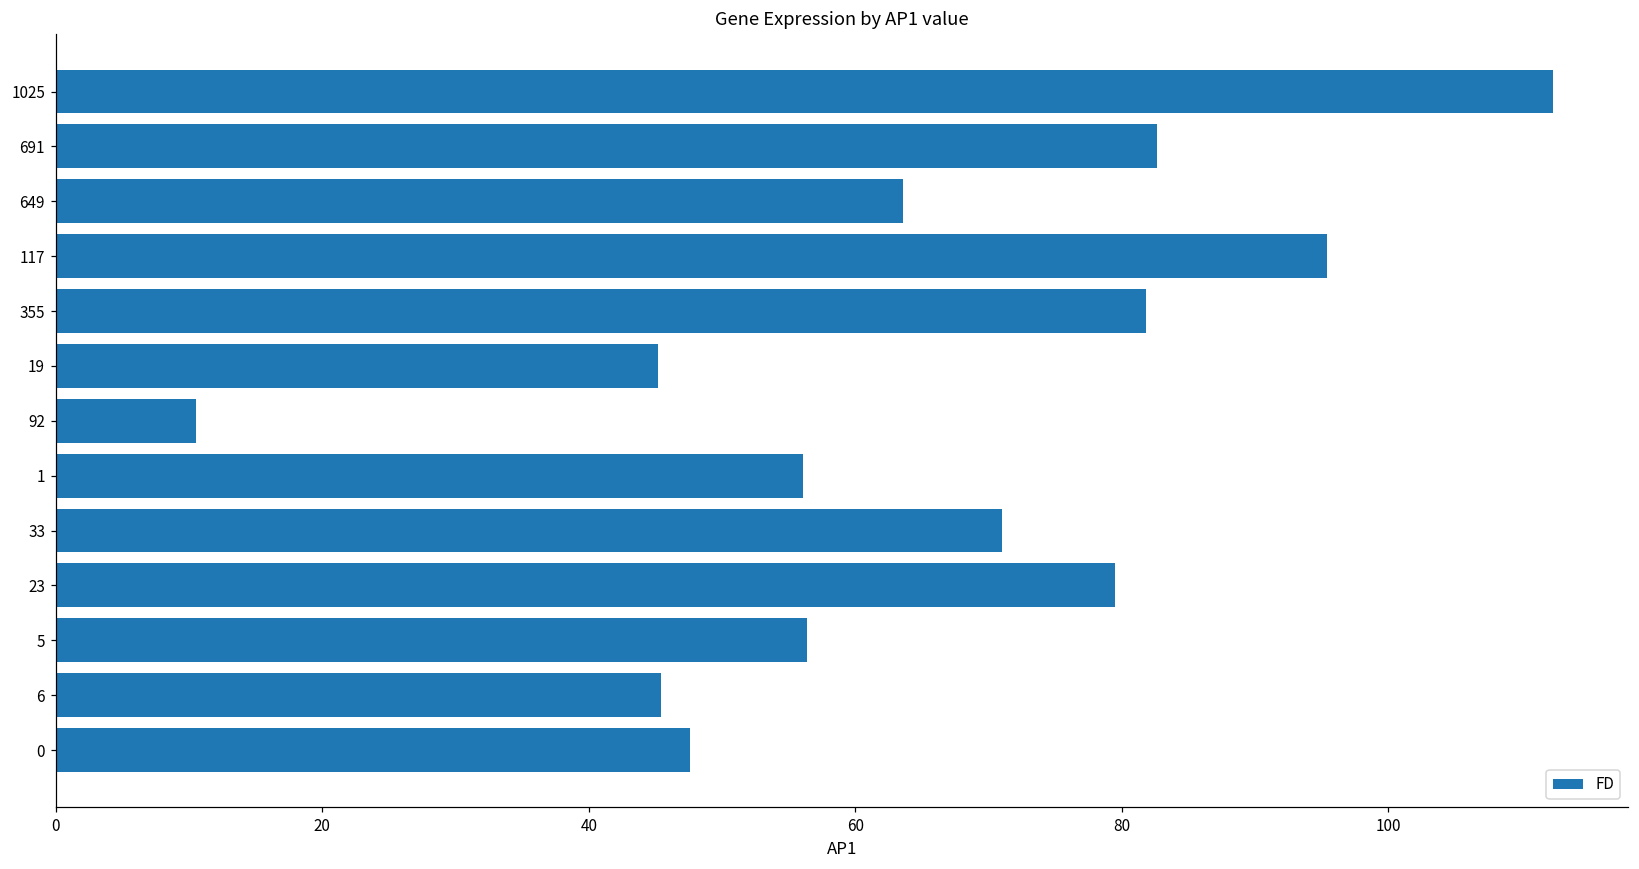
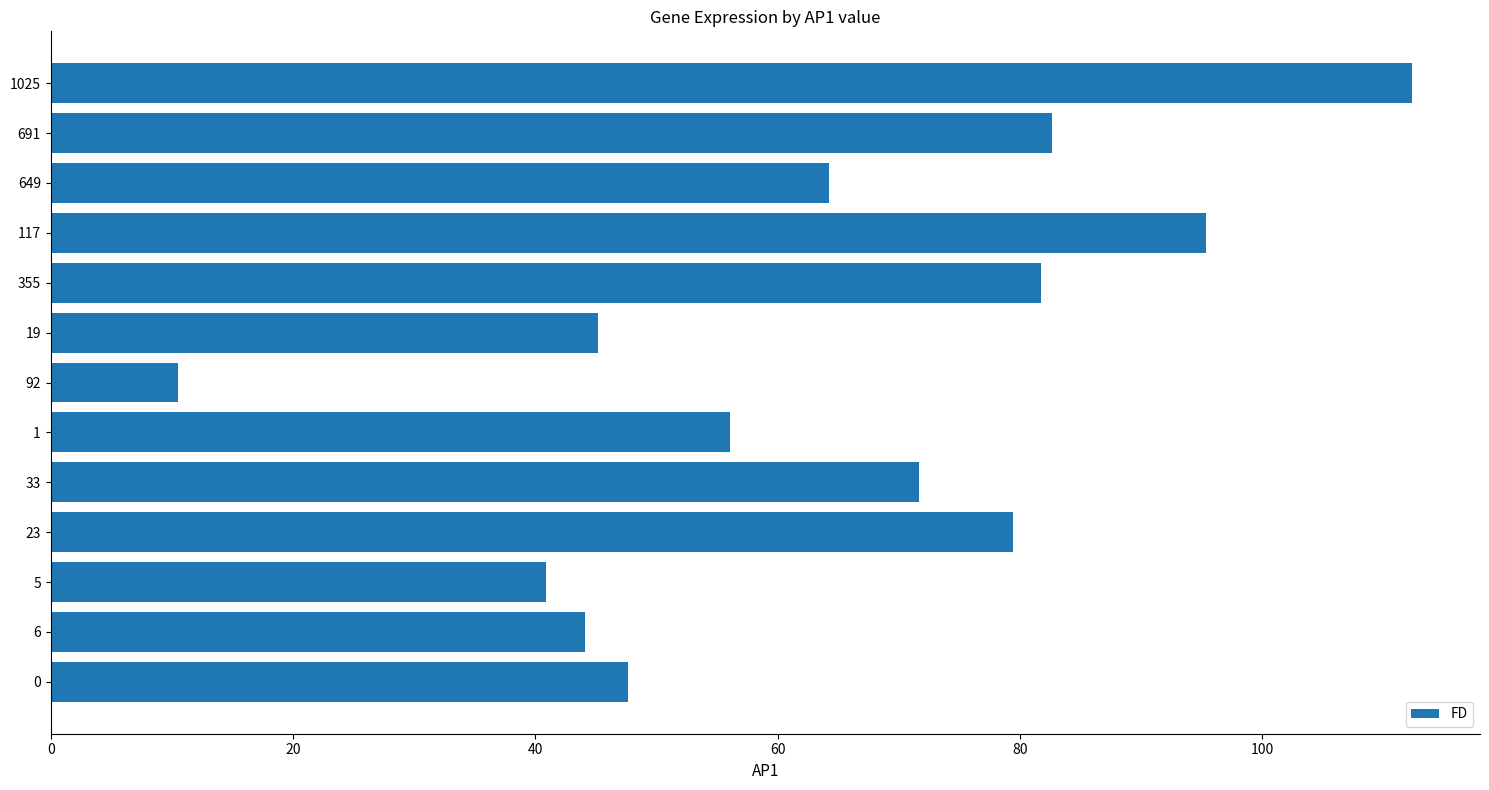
649: 63.6 -> 64.3
33: 71.0 -> 71.7
5: 56.4 -> 40.9
6: 45.4 -> 44.1
